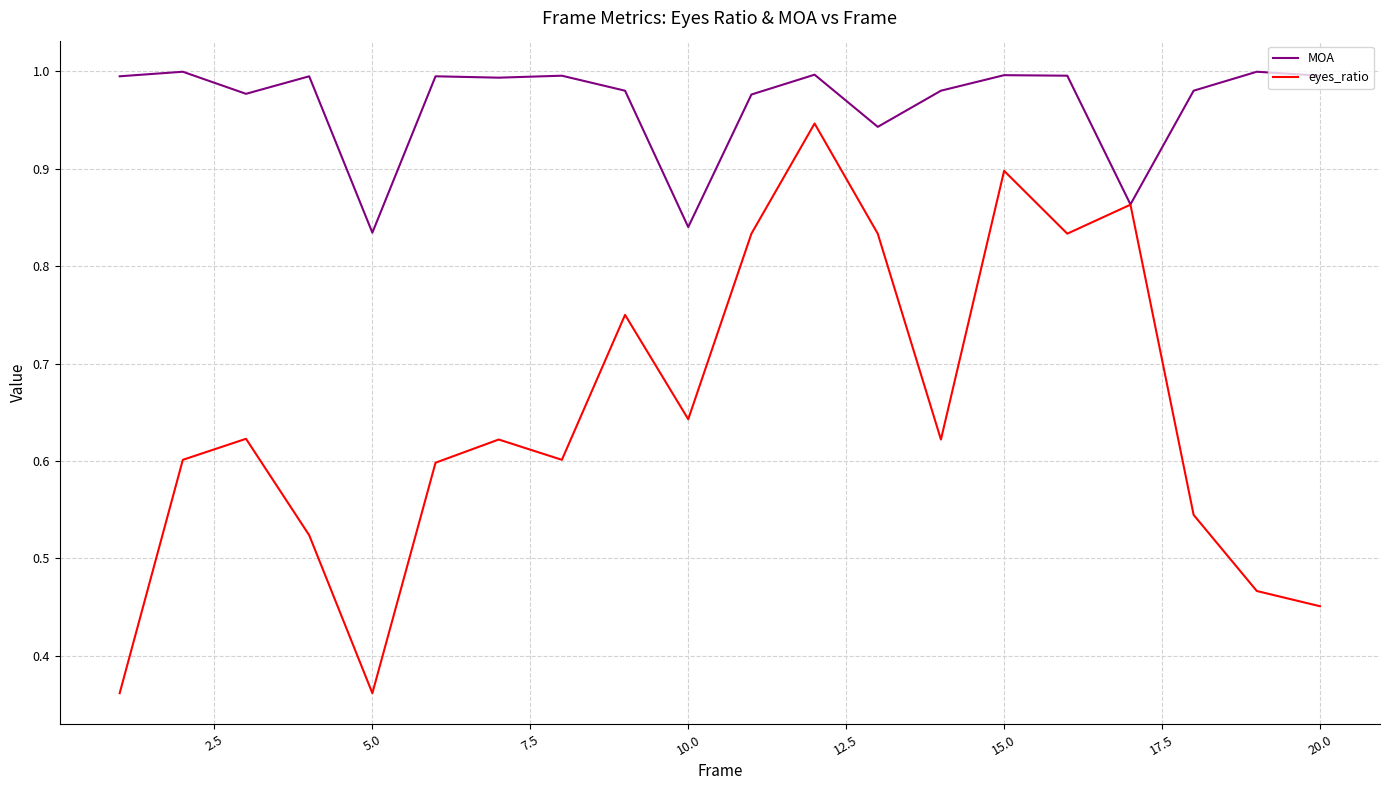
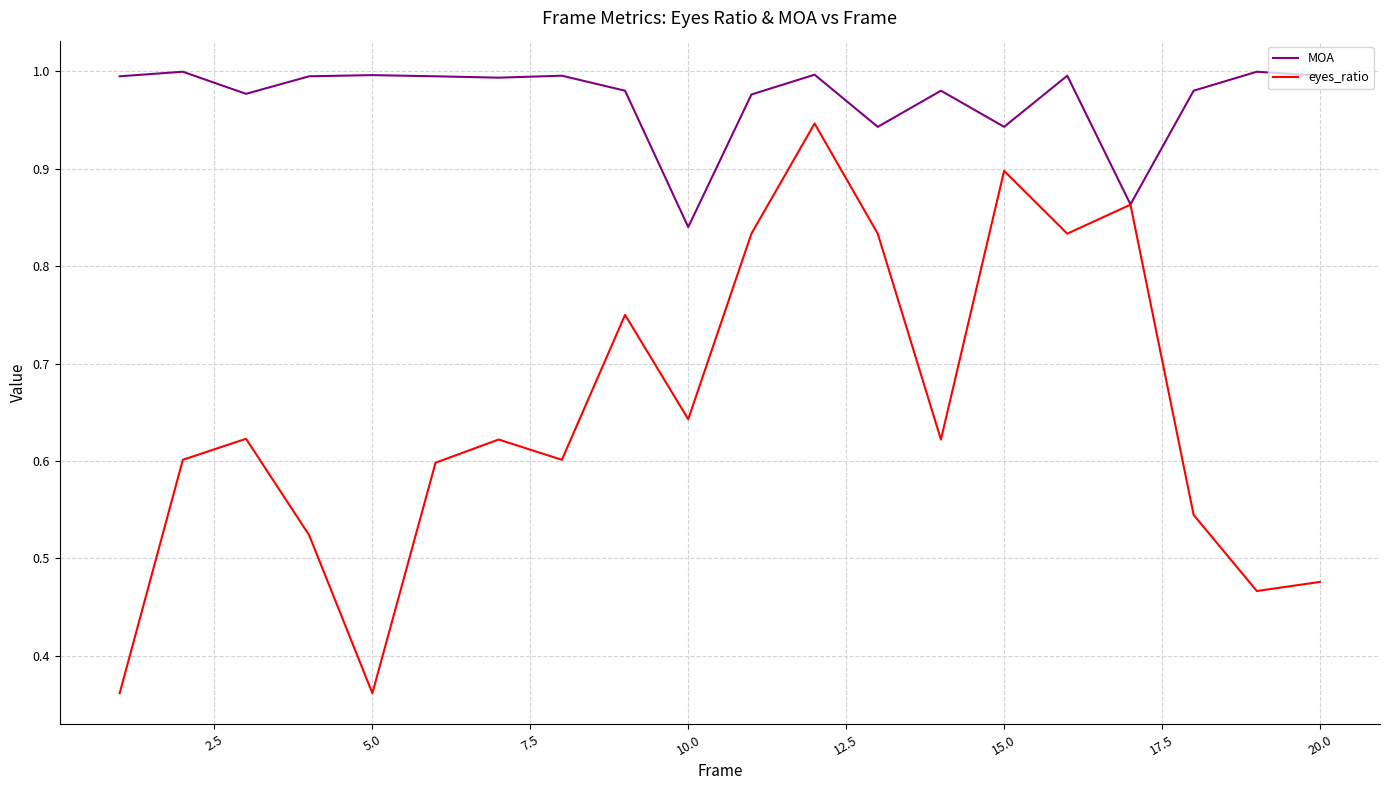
MOA, 5.0: 0.83 -> 1.00
MOA, 15.0: 1.00 -> 0.94
eyes_ratio, 20.0: 0.45 -> 0.48
